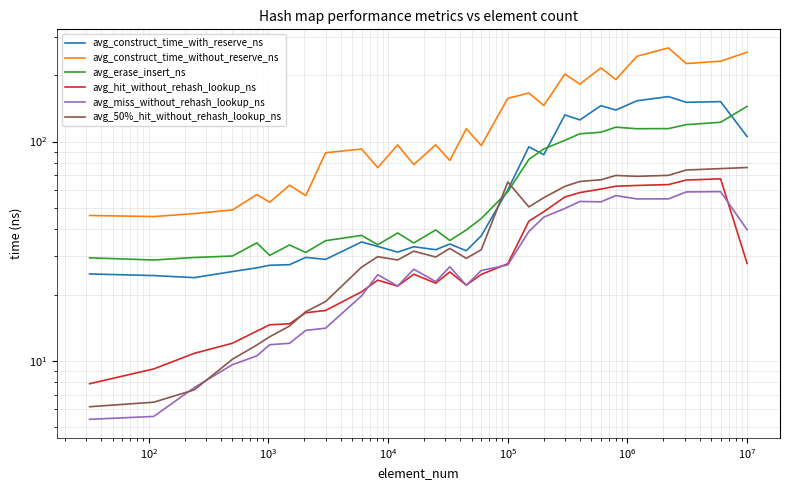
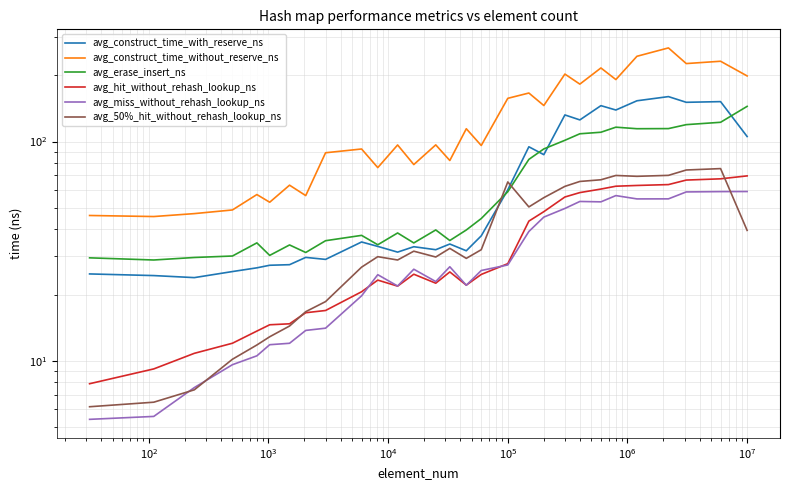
avg_construct_time_without_reserve_ns, 10^7: 260 -> 200
avg_hit_without_rehash_lookup_ns, 10^7: 28 -> 70
avg_miss_without_rehash_lookup_ns, 10^7: 40 -> 59
avg_50%_hit_without_rehash_lookup_ns, 10^7: 76 -> 39
